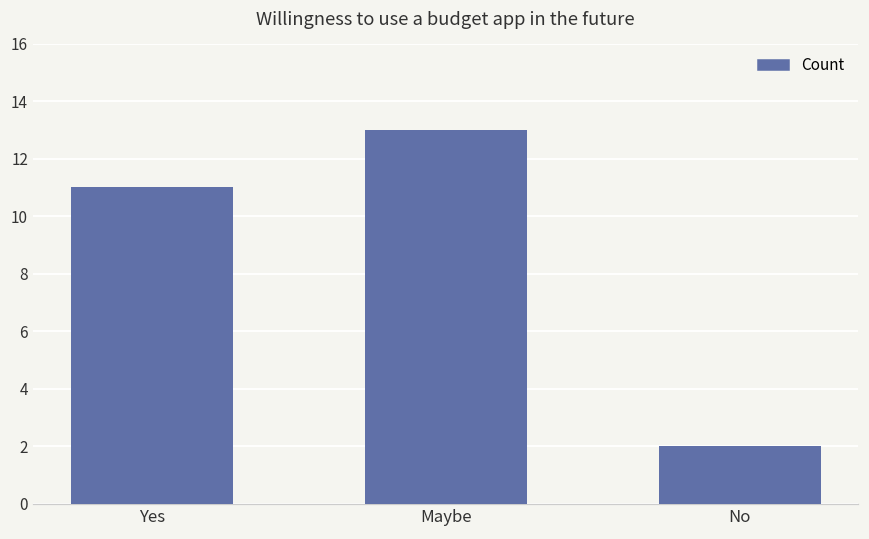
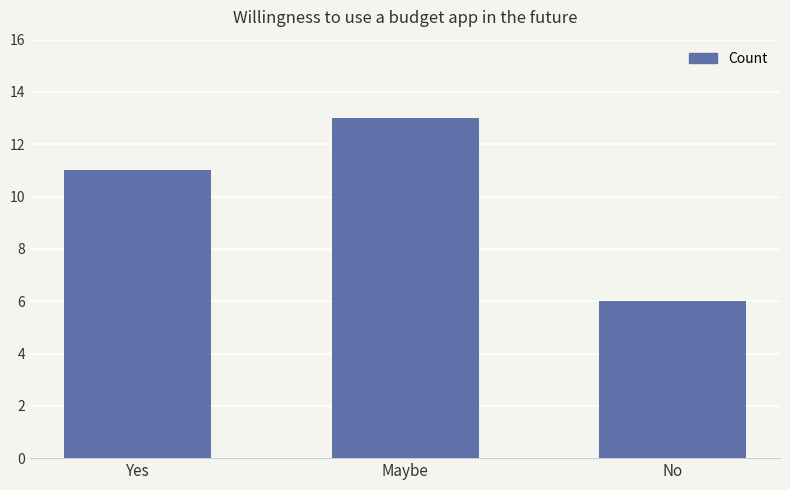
No: 2 -> 6
